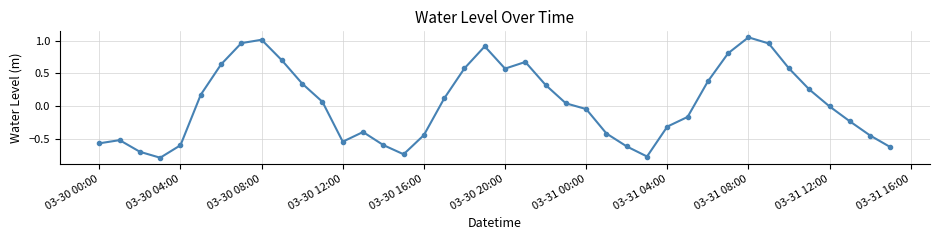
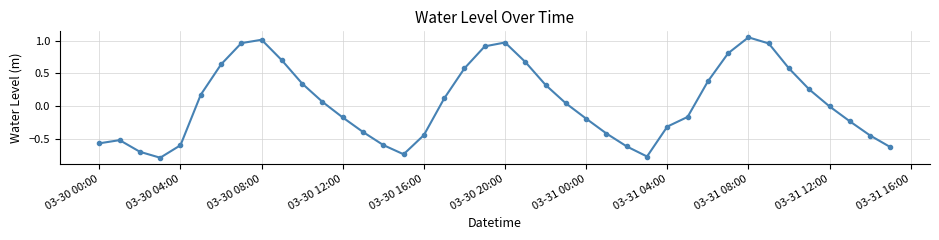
03-30 12:00: -0.5 -> -0.2
03-30 20:00: 0.6 -> 1.0
03-31 00:00: 0.0 -> -0.2
